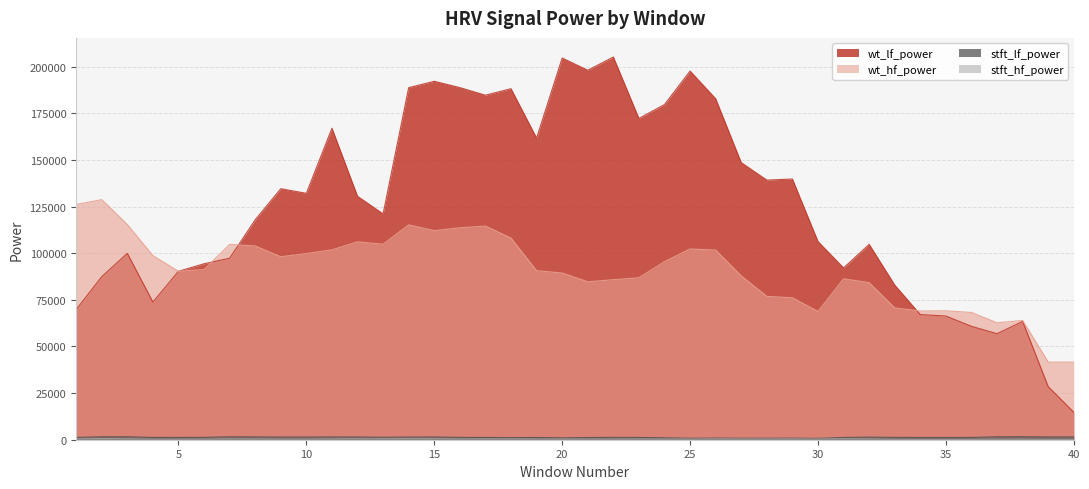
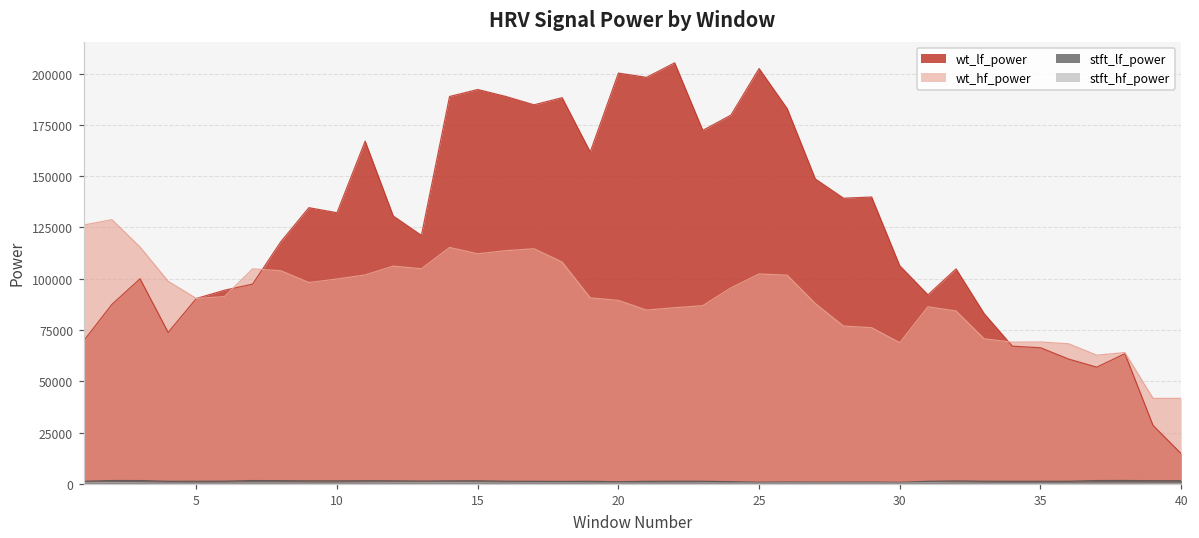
wt_lf_power, 20: 205000 -> 200000
wt_lf_power, 25: 198000 -> 202000
